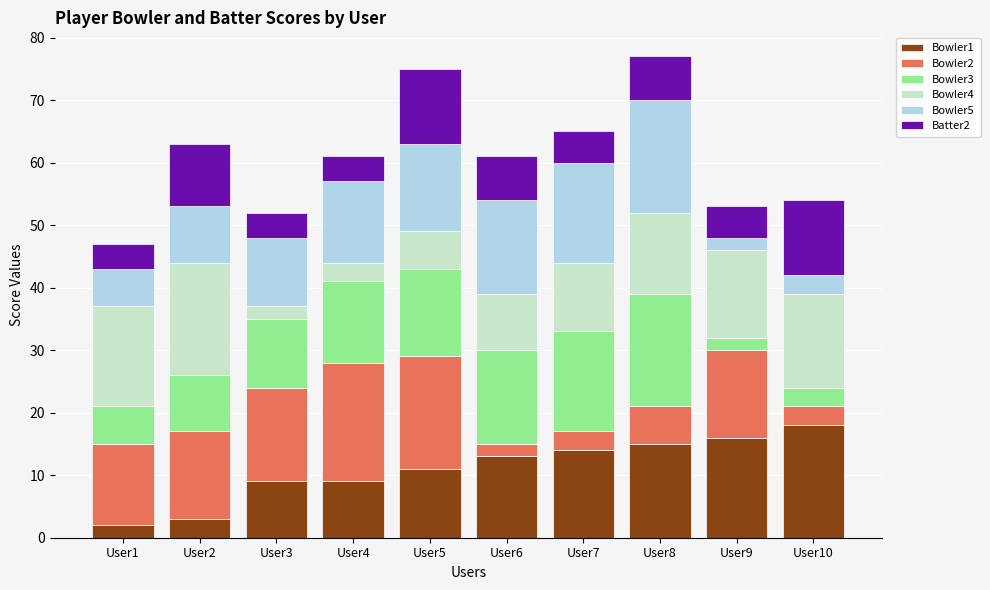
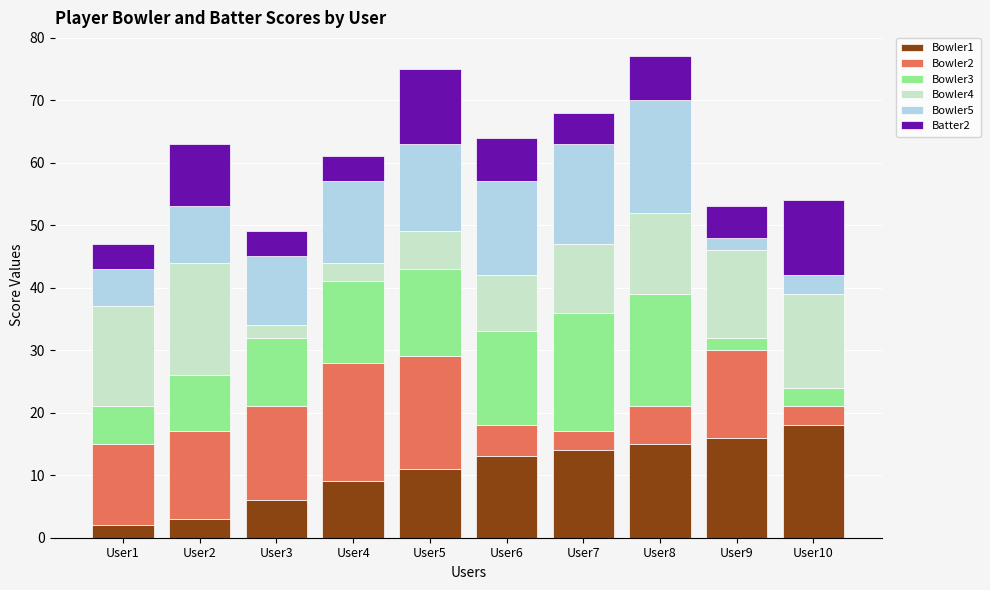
Bowler1, User3: 9 -> 6
Bowler2, User6: 2 -> 5
Bowler3, User7: 16 -> 19
